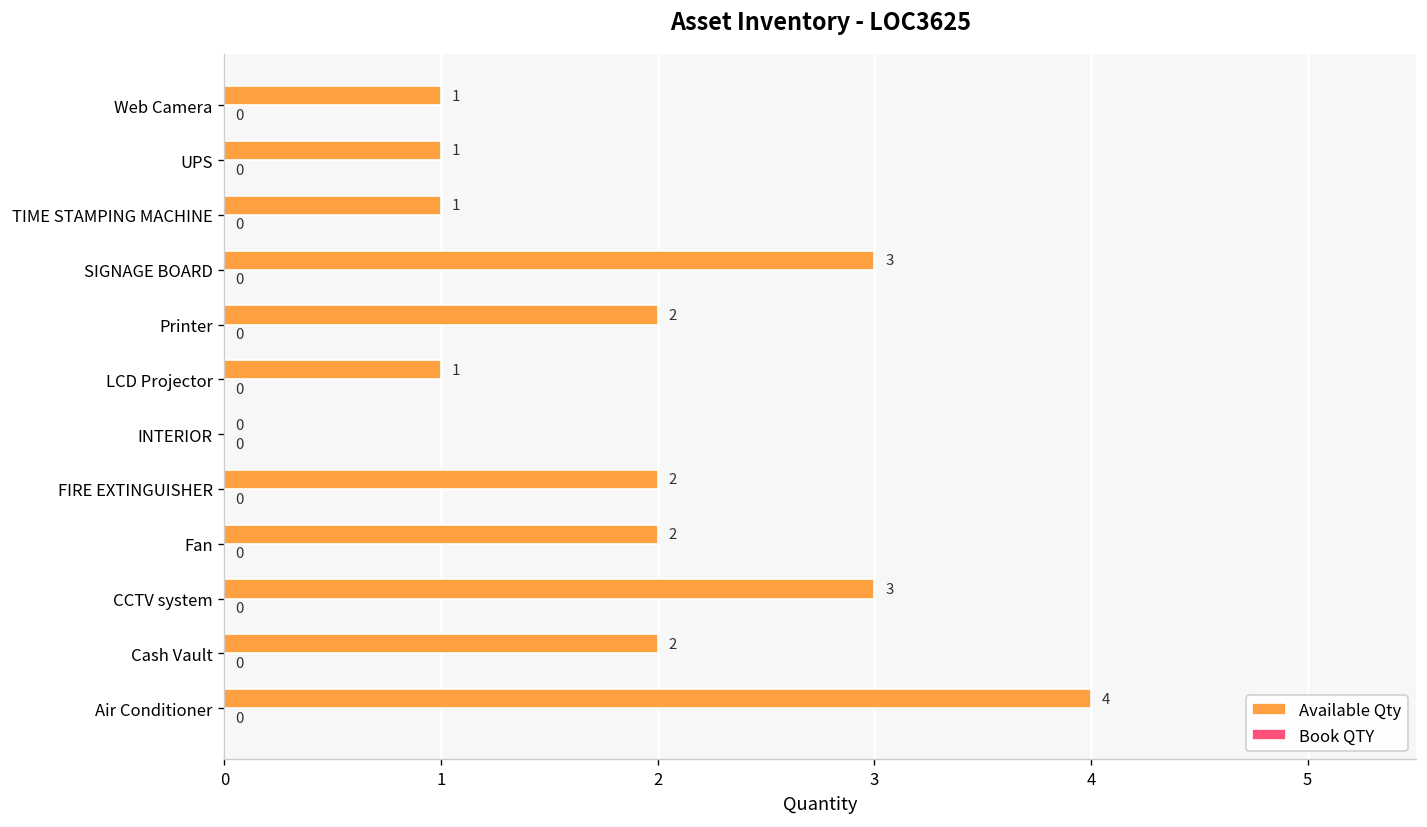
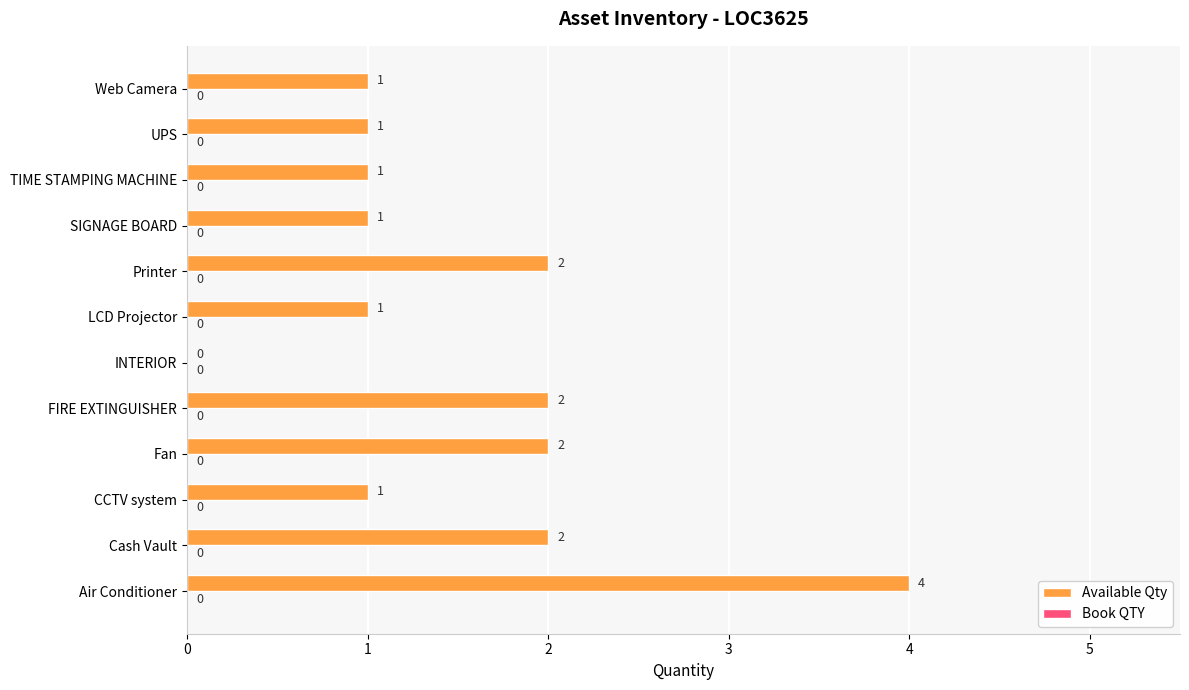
Available Qty, SIGNAGE BOARD: 3 -> 1
Available Qty, CCTV system: 3 -> 1
